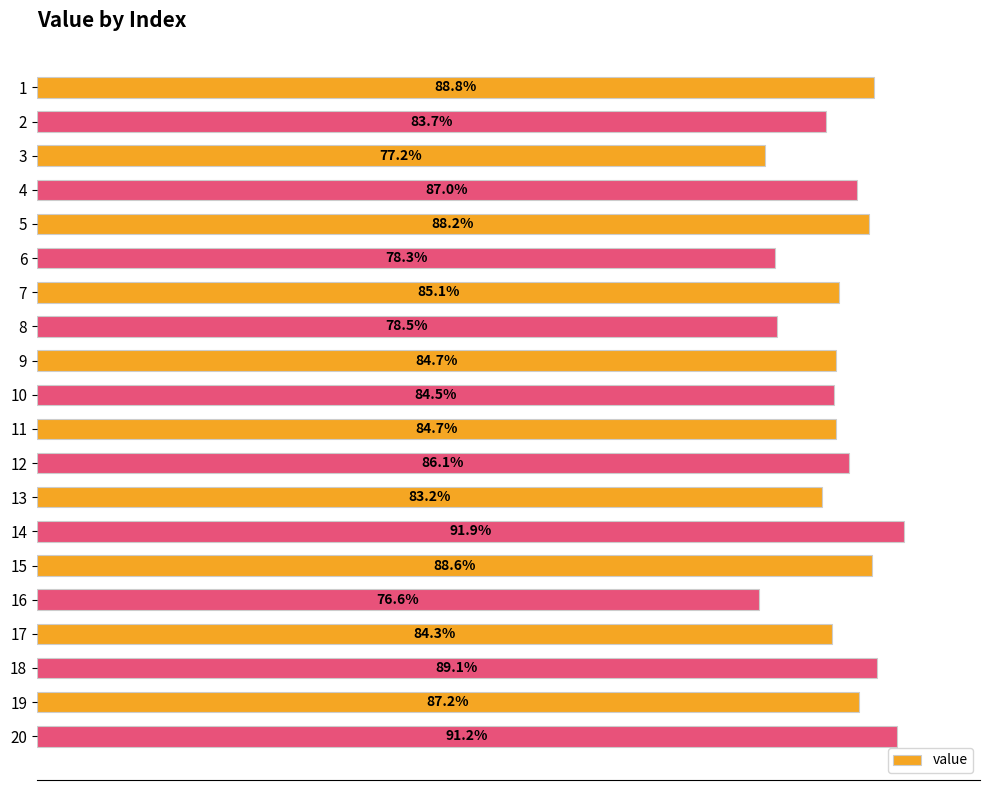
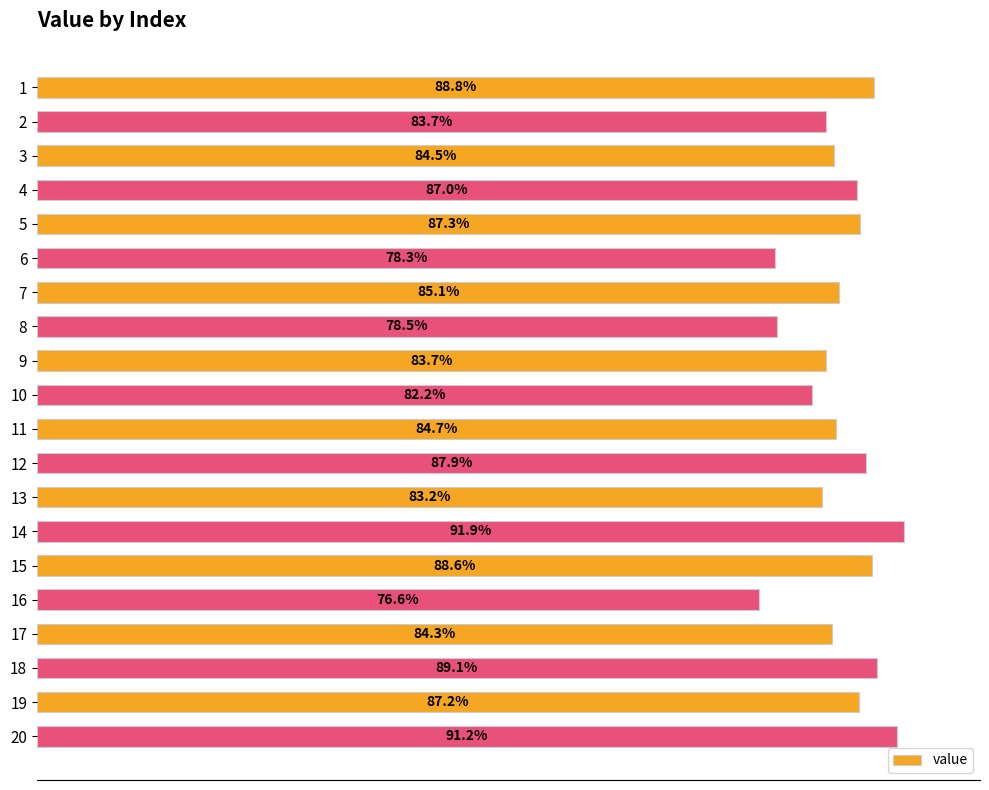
3: 77.2% -> 84.5%
5: 88.2% -> 87.3%
9: 84.7% -> 83.7%
10: 84.5% -> 82.2%
12: 86.1% -> 87.9%
